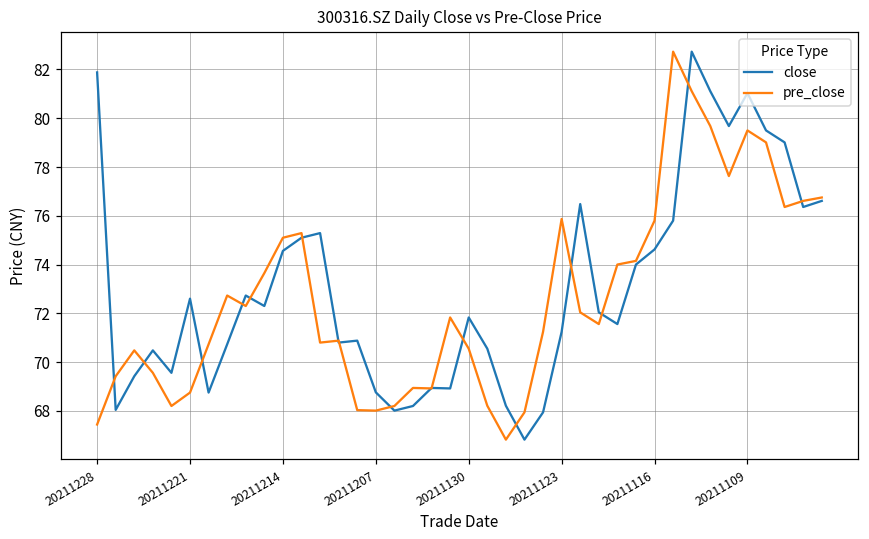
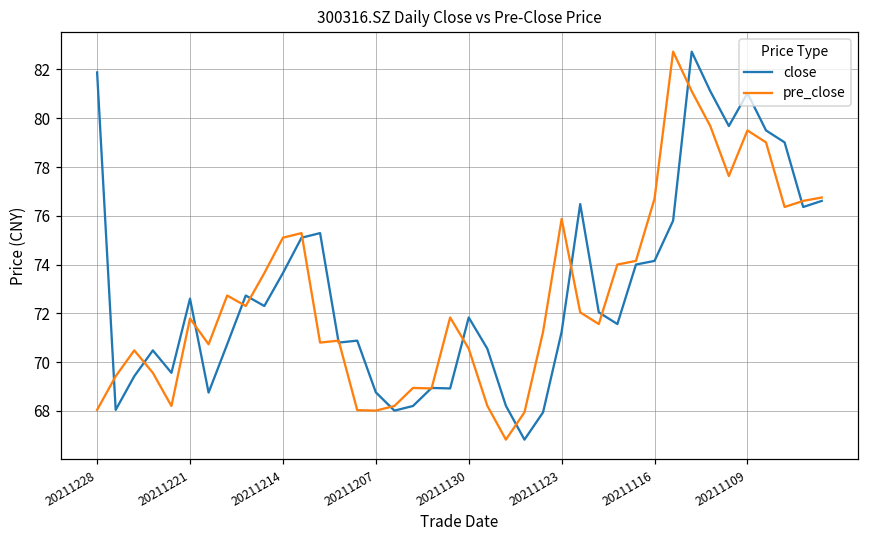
pre_close, 20211228: 67.4 -> 68.0
pre_close, 20211221: 68.8 -> 71.8
close, 20211214: 74.6 -> 73.7
close, 20211116: 74.6 -> 74.2
pre_close, 20211116: 75.8 -> 76.7
